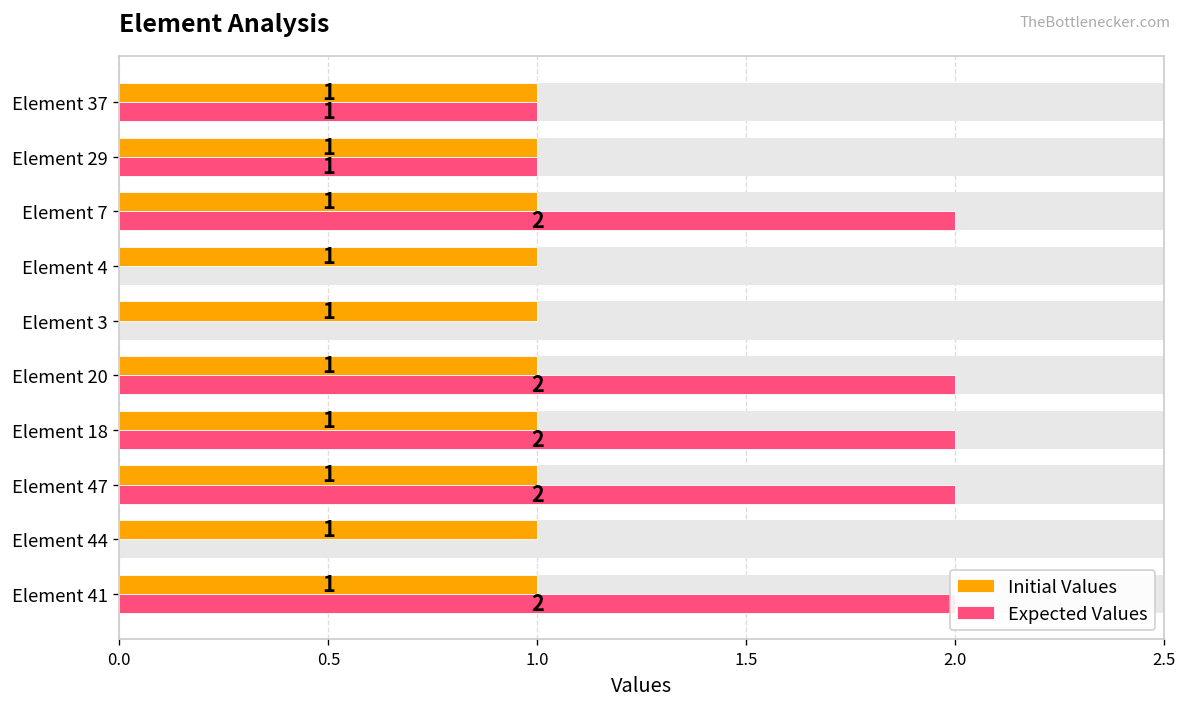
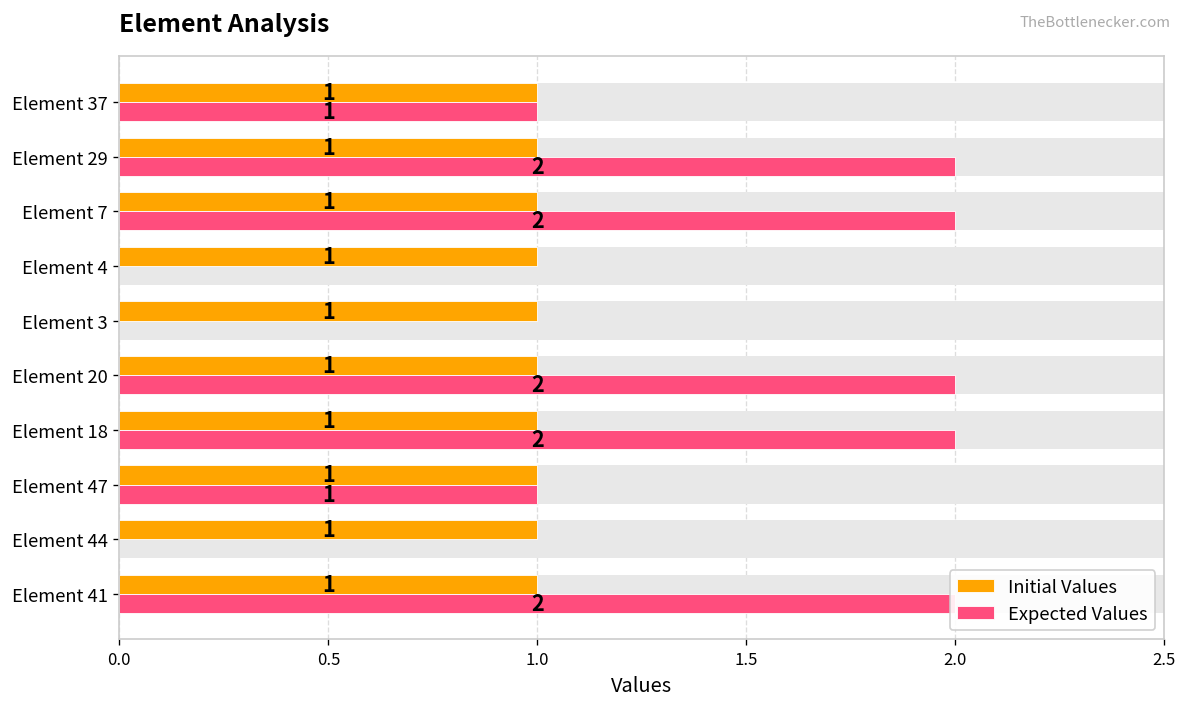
Expected Values, Element 29: 1 -> 2
Expected Values, Element 47: 2 -> 1
